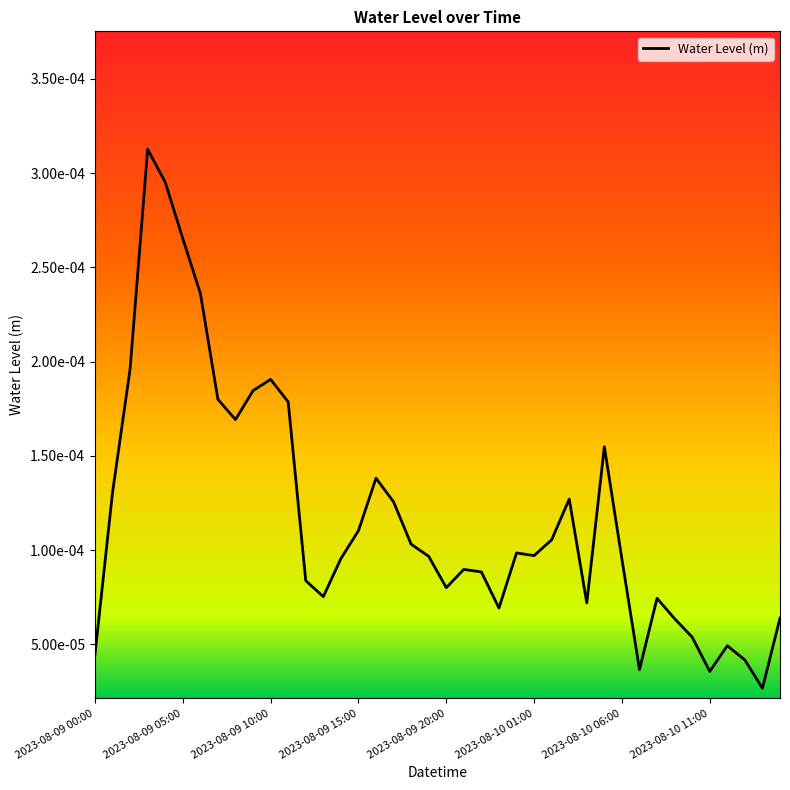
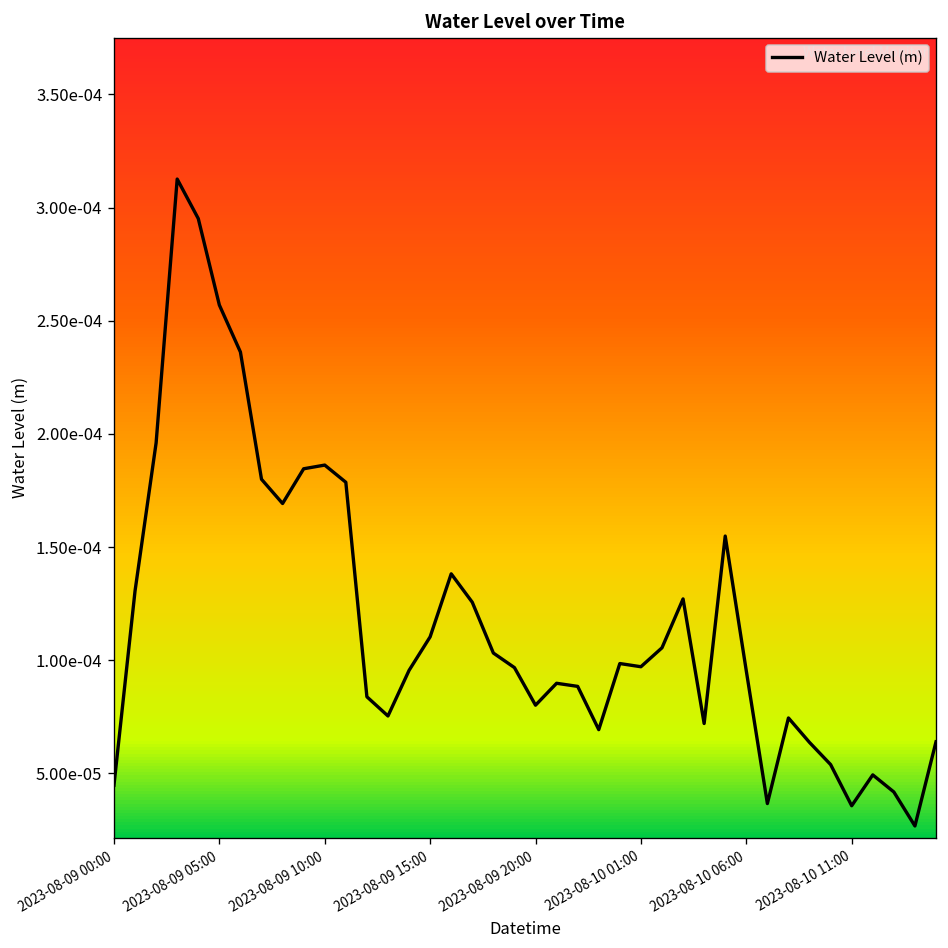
2023-08-09 05:00: 0.000265 -> 0.000257
2023-08-09 10:00: 0.000191 -> 0.000186
